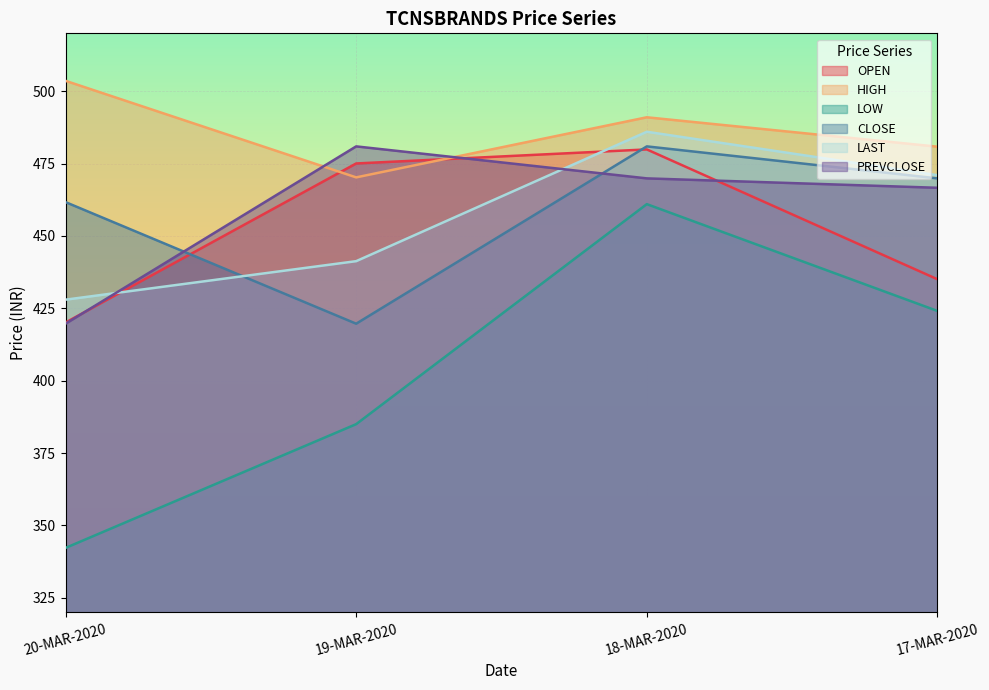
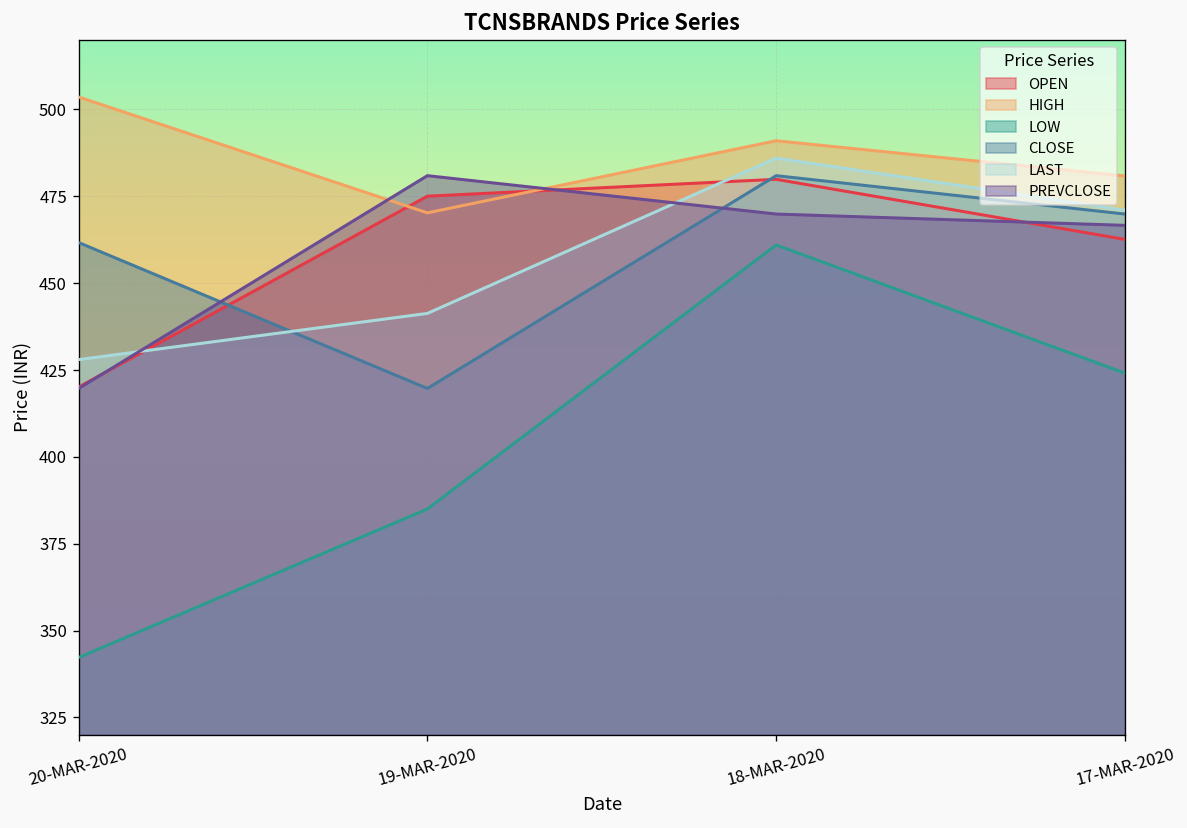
OPEN, 17-MAR-2020: 435 -> 463
